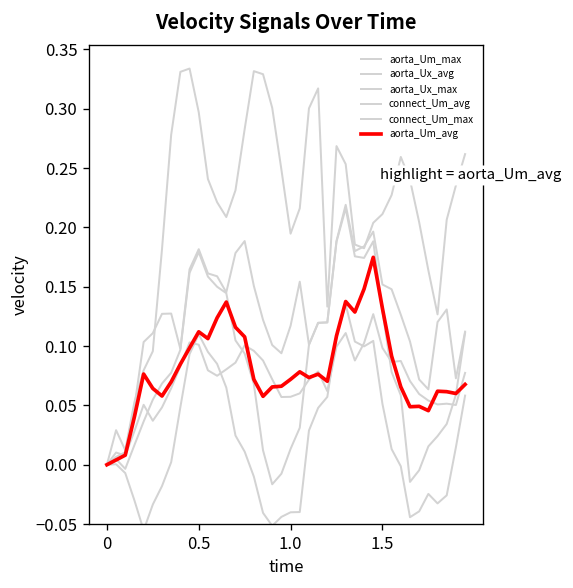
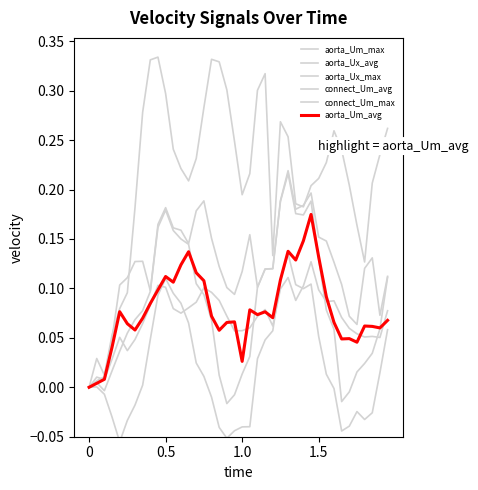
aorta_Um_avg, 1.0: 0.07 -> 0.03
